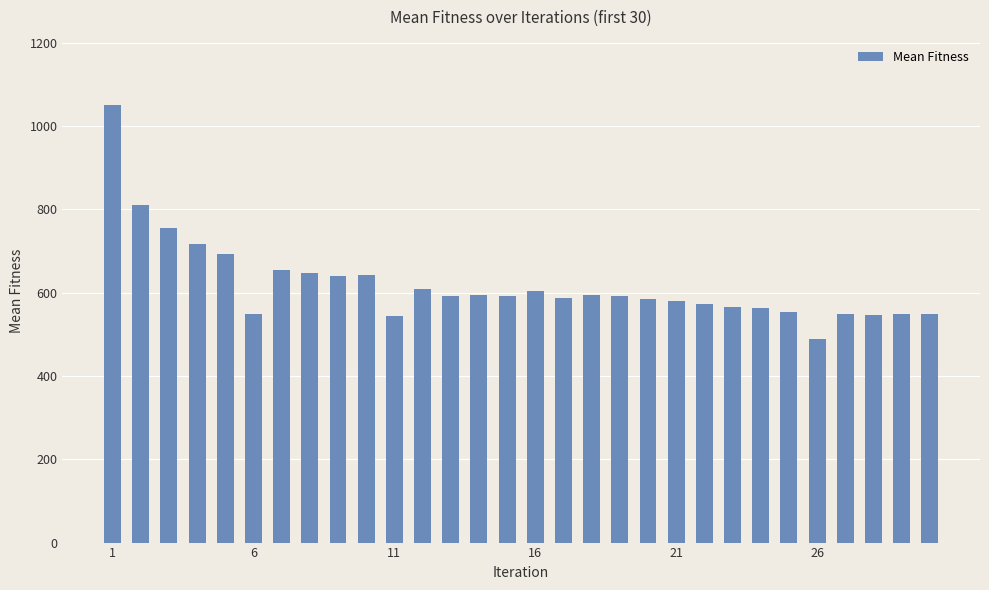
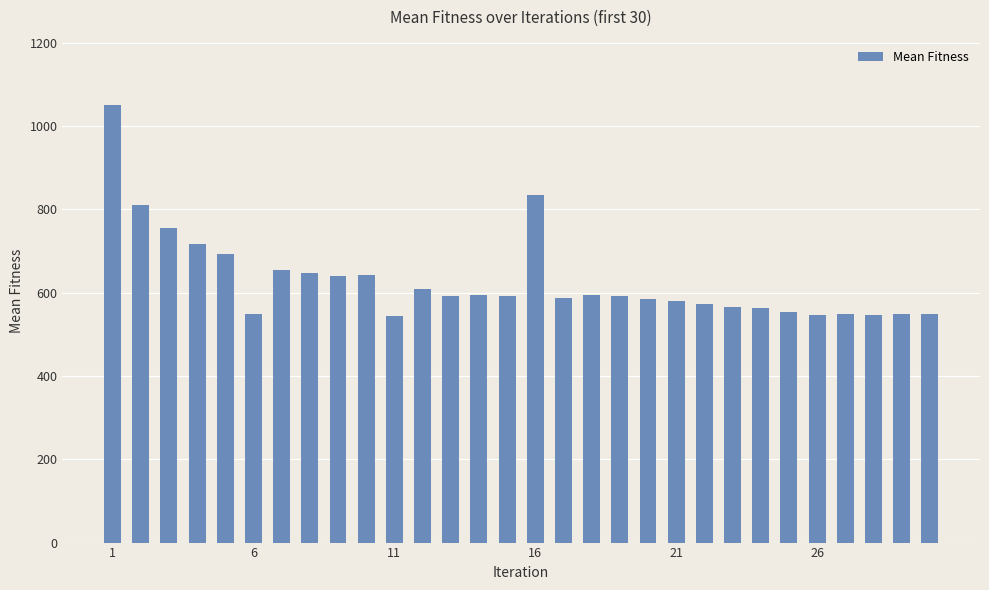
16: 600 -> 830
26: 490 -> 550
